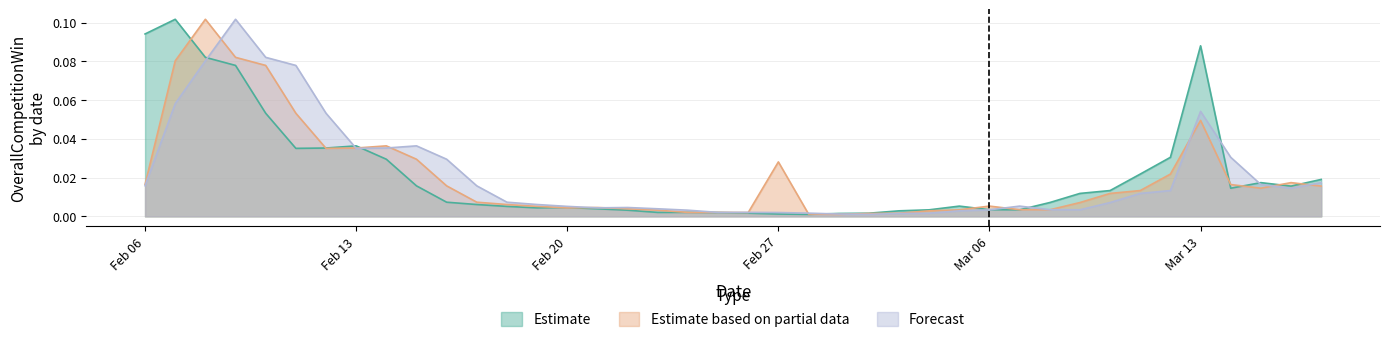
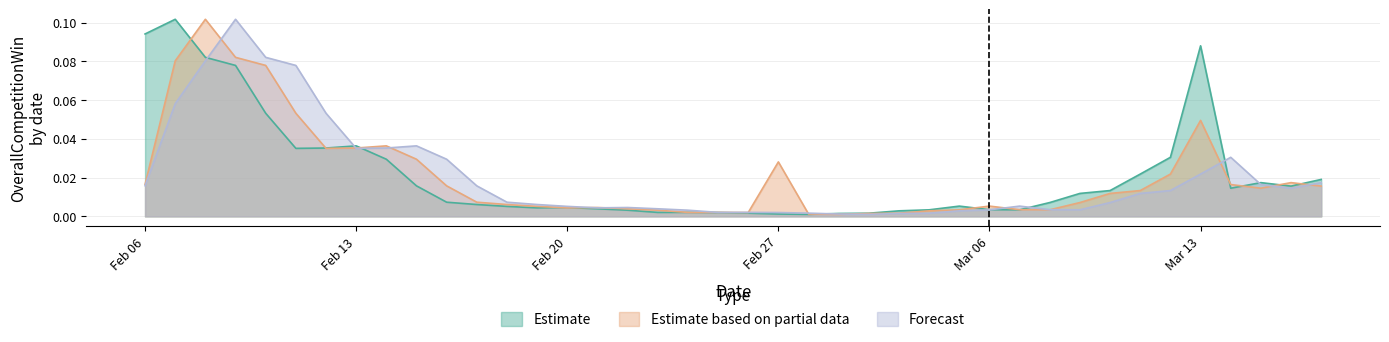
Forecast, Mar 13: 0.054 -> 0.022
